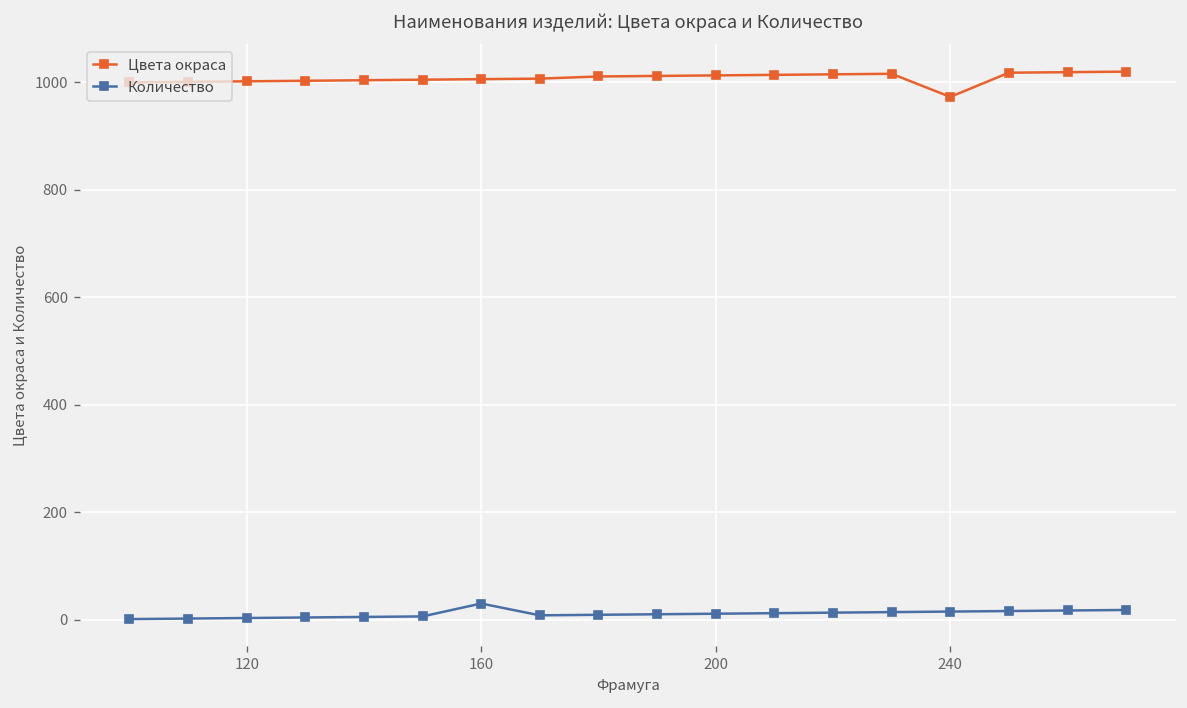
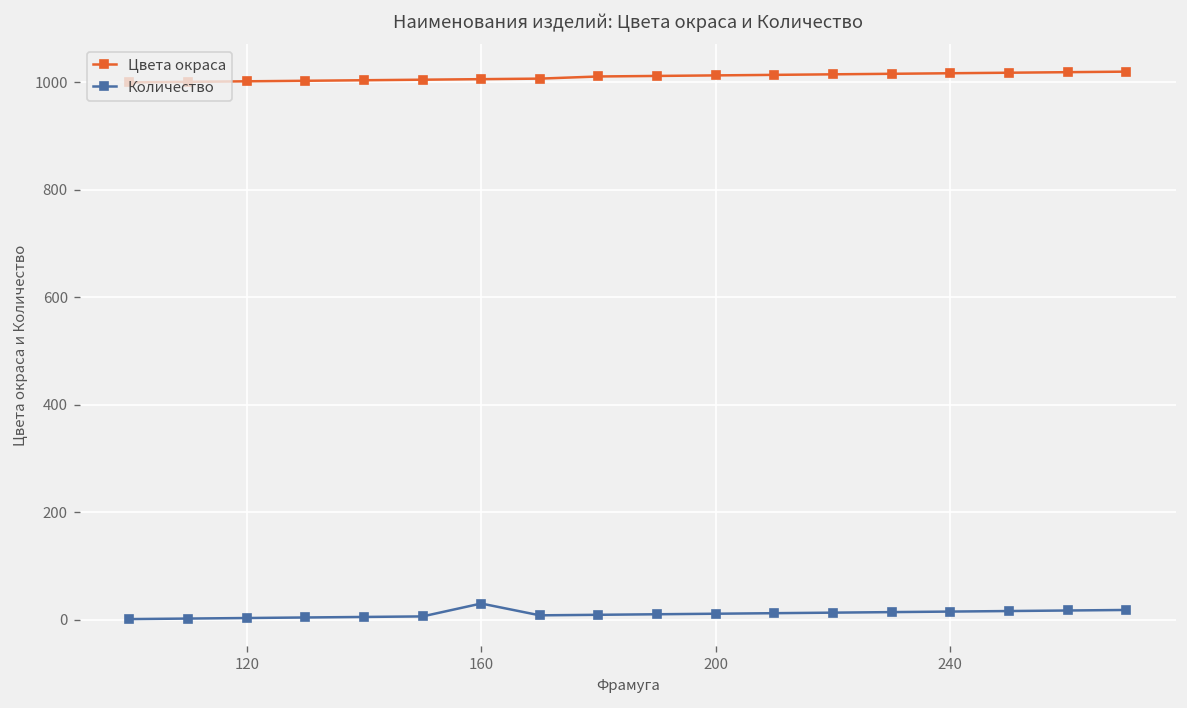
Цвета окраса, 240: 970 -> 1020
